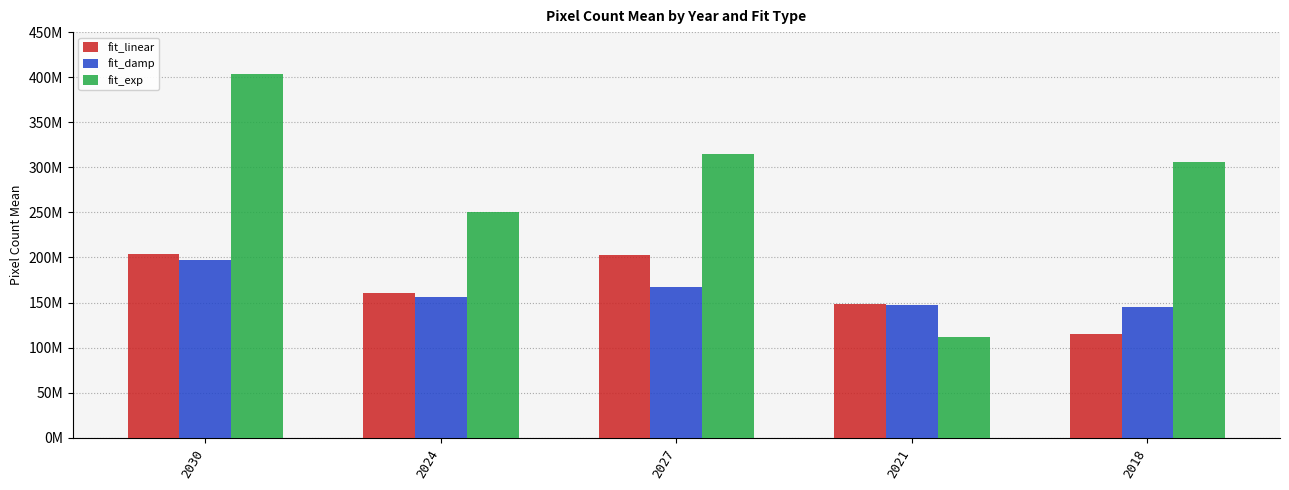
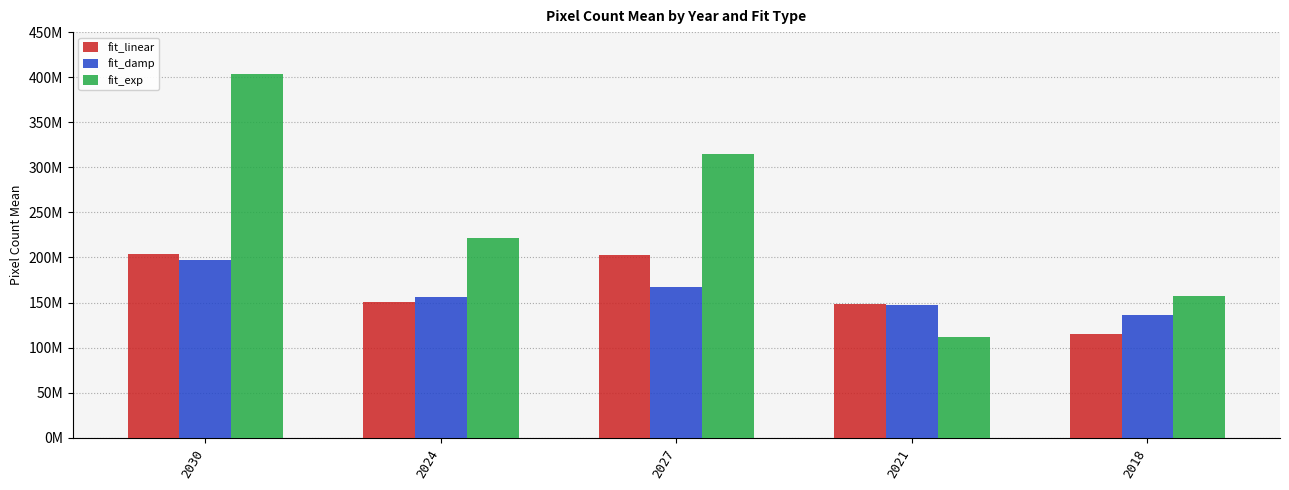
fit_linear, 2024: 160000000 -> 150000000
fit_exp, 2024: 250000000 -> 220000000
fit_damp, 2018: 145000000 -> 136000000
fit_exp, 2018: 310000000 -> 160000000
